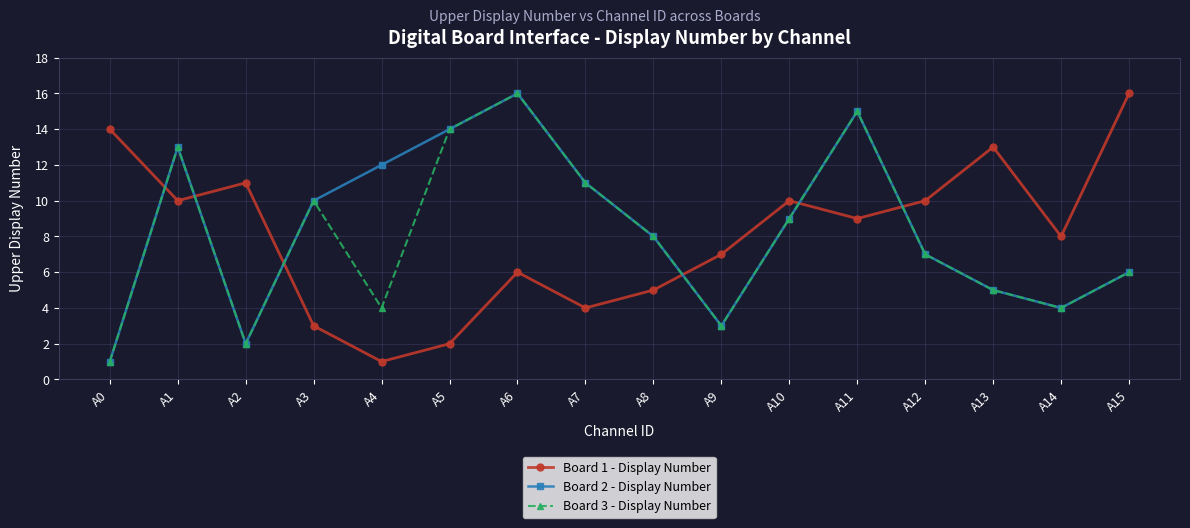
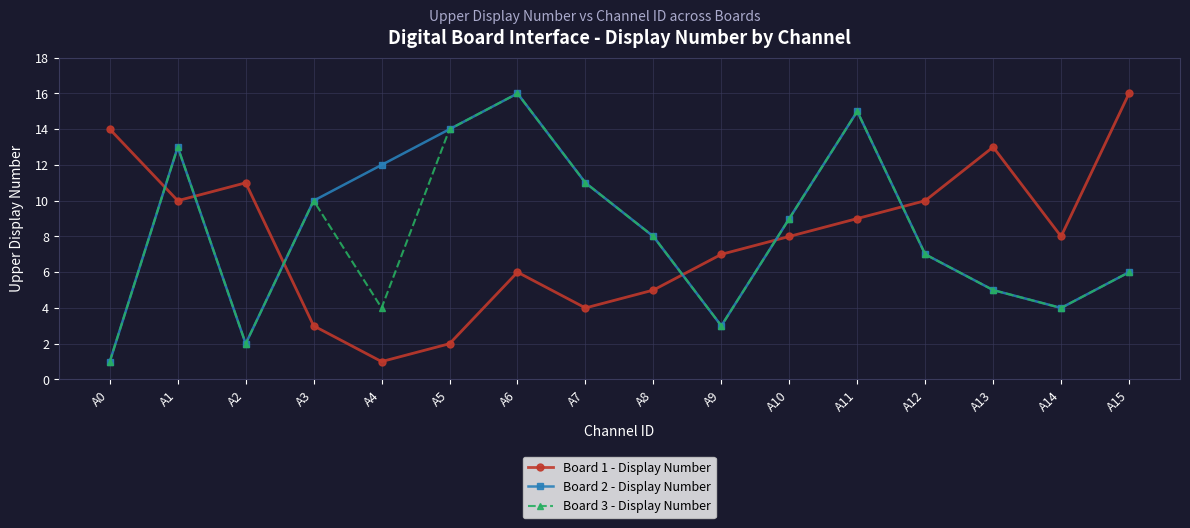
Board 1 - Display Number, A10: 10 -> 8
